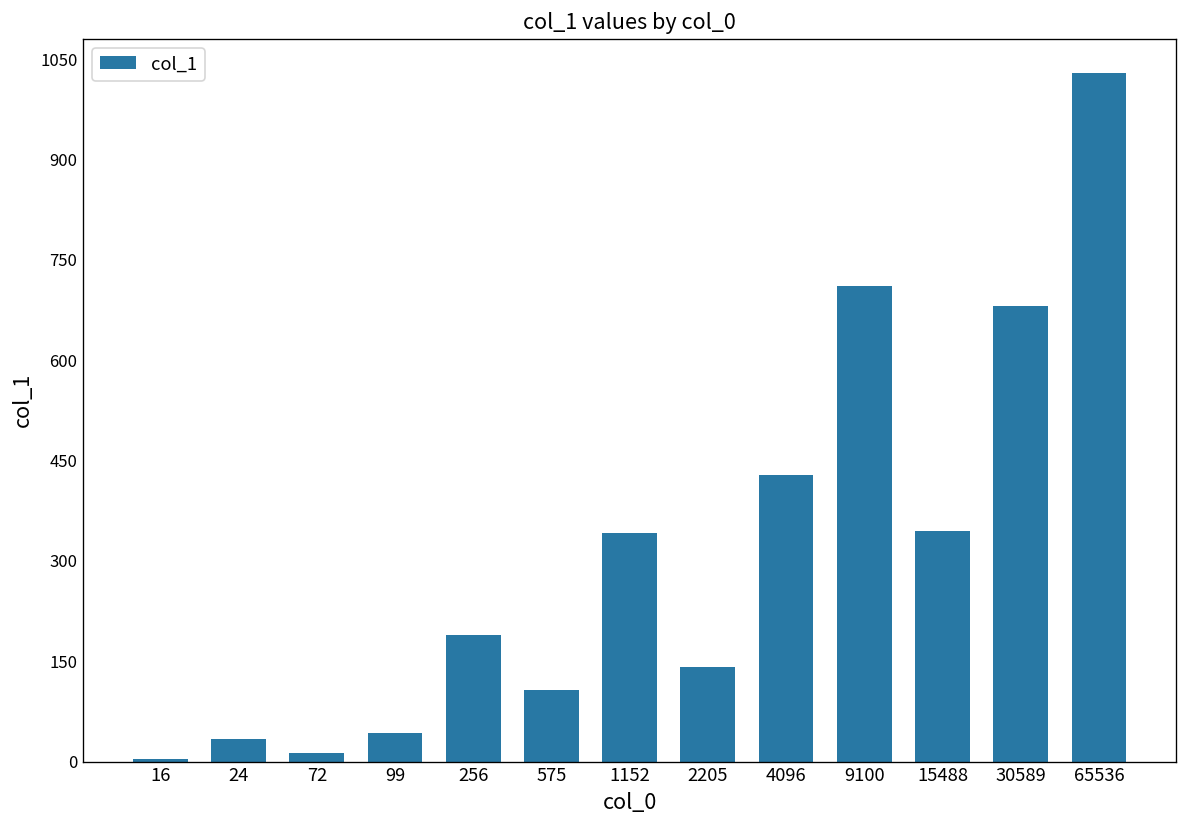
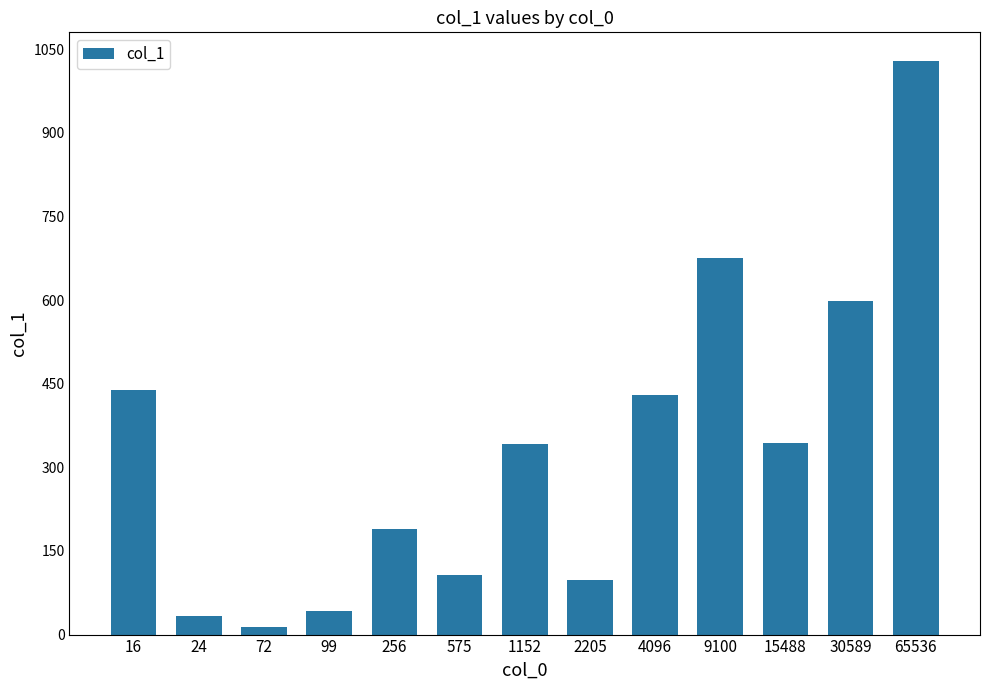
16: 0 -> 440
2205: 140 -> 100
9100: 710 -> 680
30589: 680 -> 600
